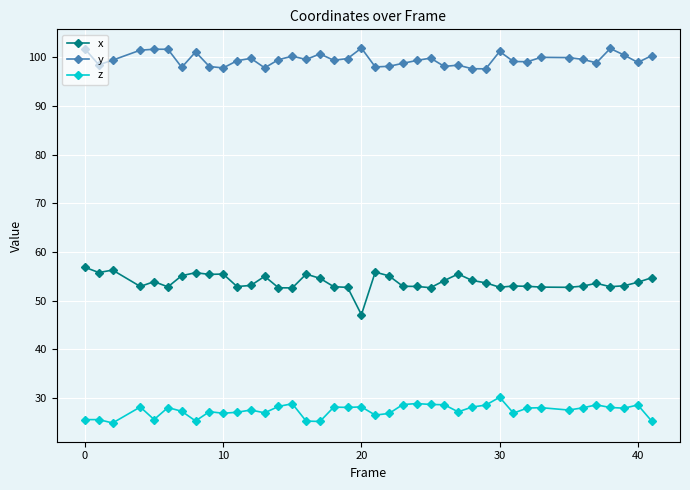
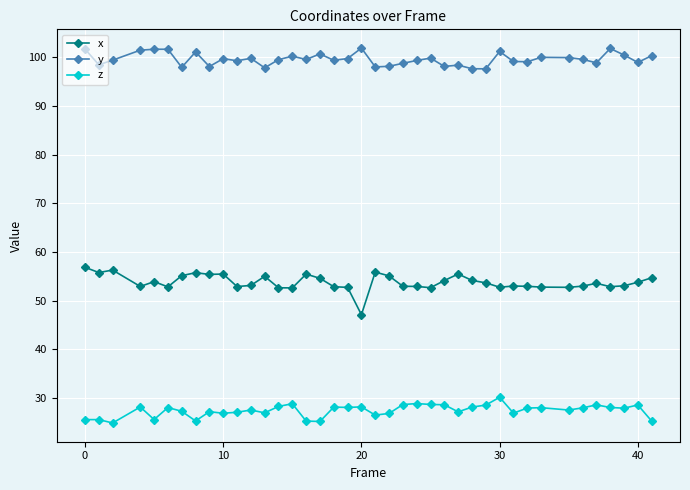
y, 10: 98 -> 100
